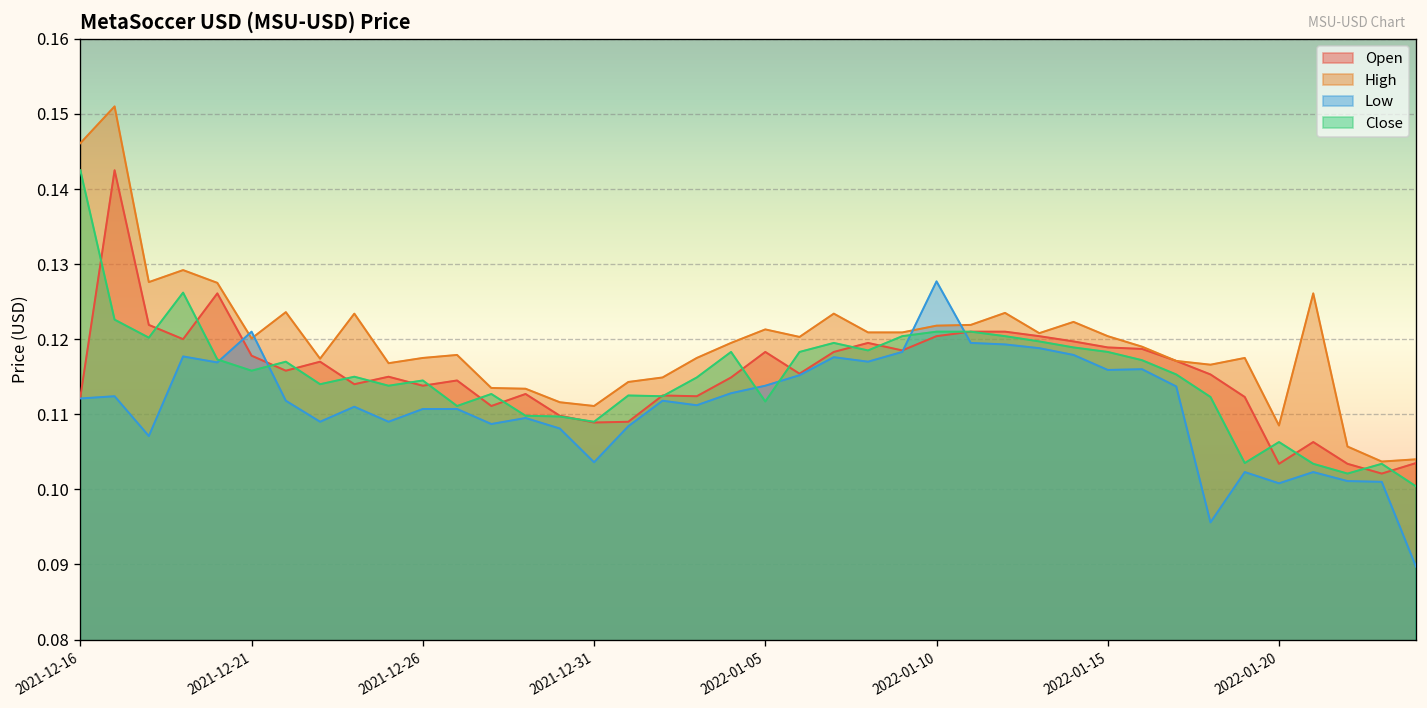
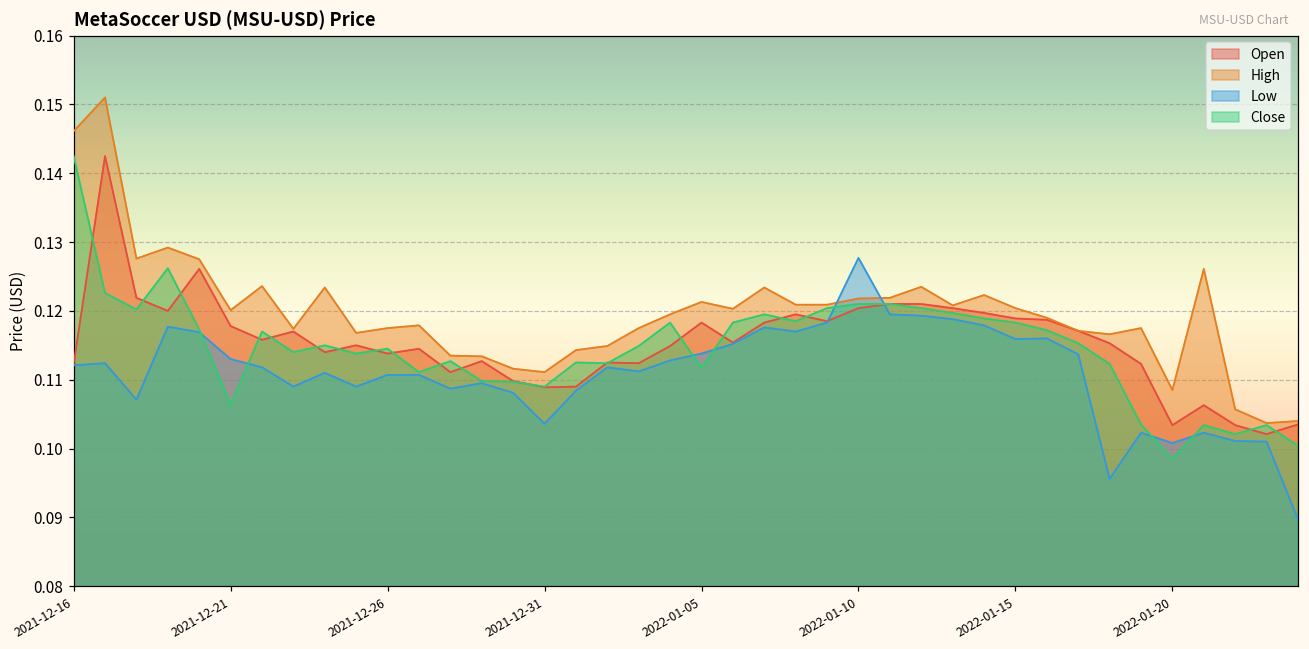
Low, 2021-12-21: 0.121 -> 0.113
Close, 2021-12-21: 0.116 -> 0.106
Close, 2022-01-20: 0.106 -> 0.099
